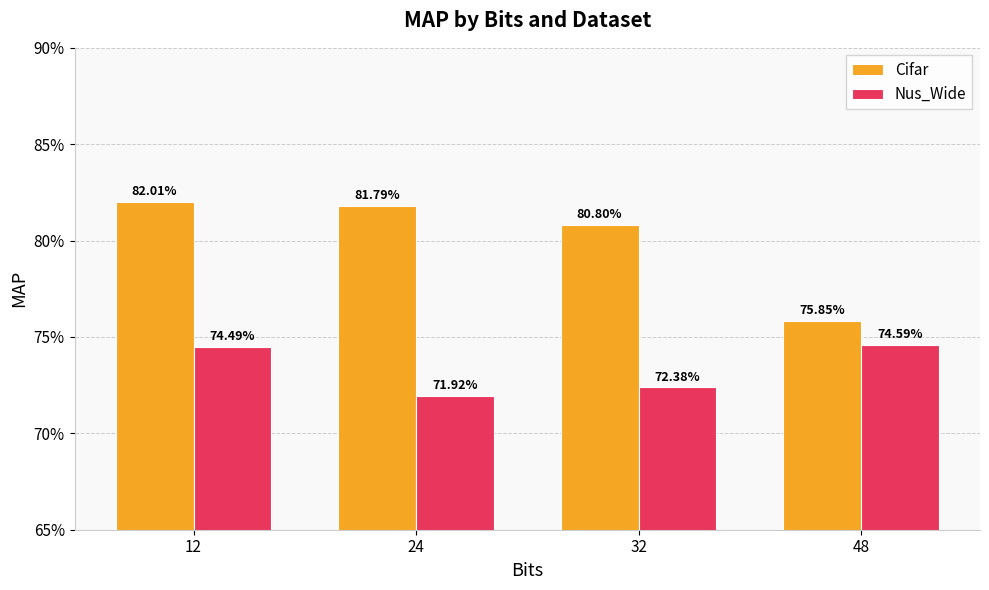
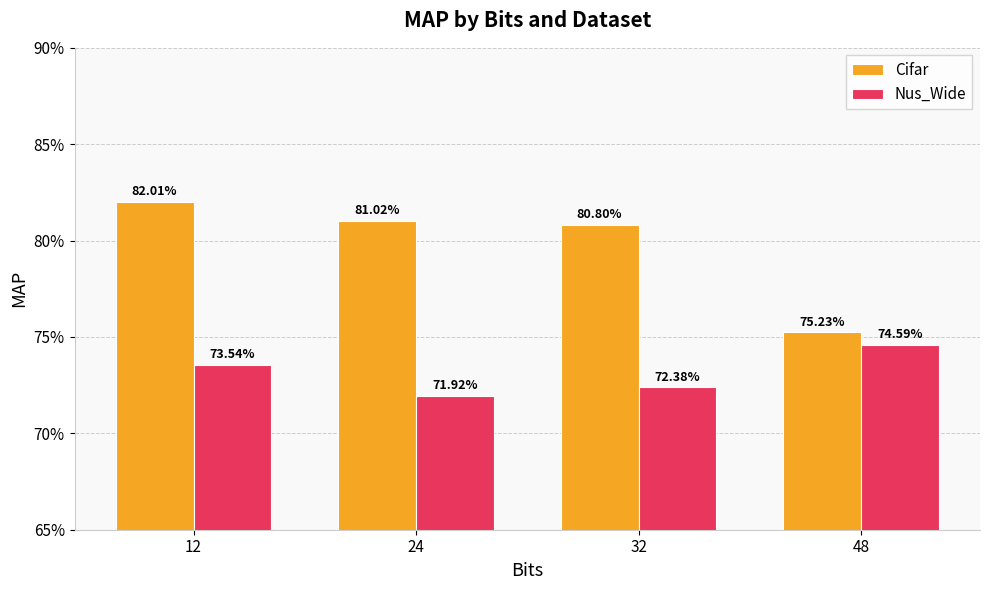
Nus_Wide, 12: 74.49% -> 73.54%
Cifar, 24: 81.79% -> 81.02%
Cifar, 48: 75.85% -> 75.23%
